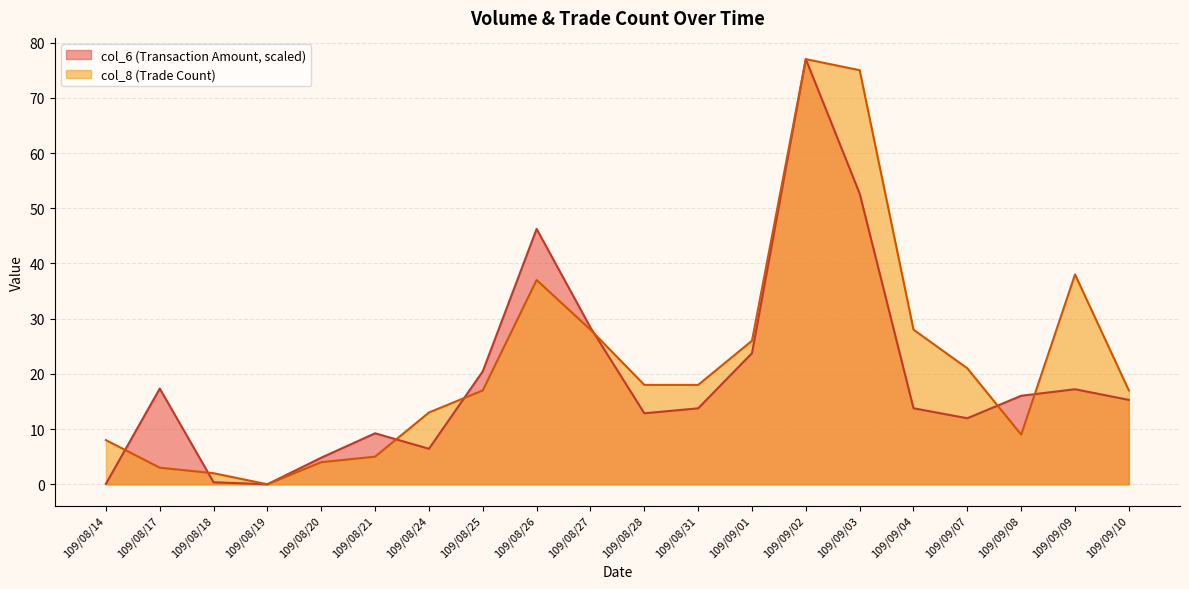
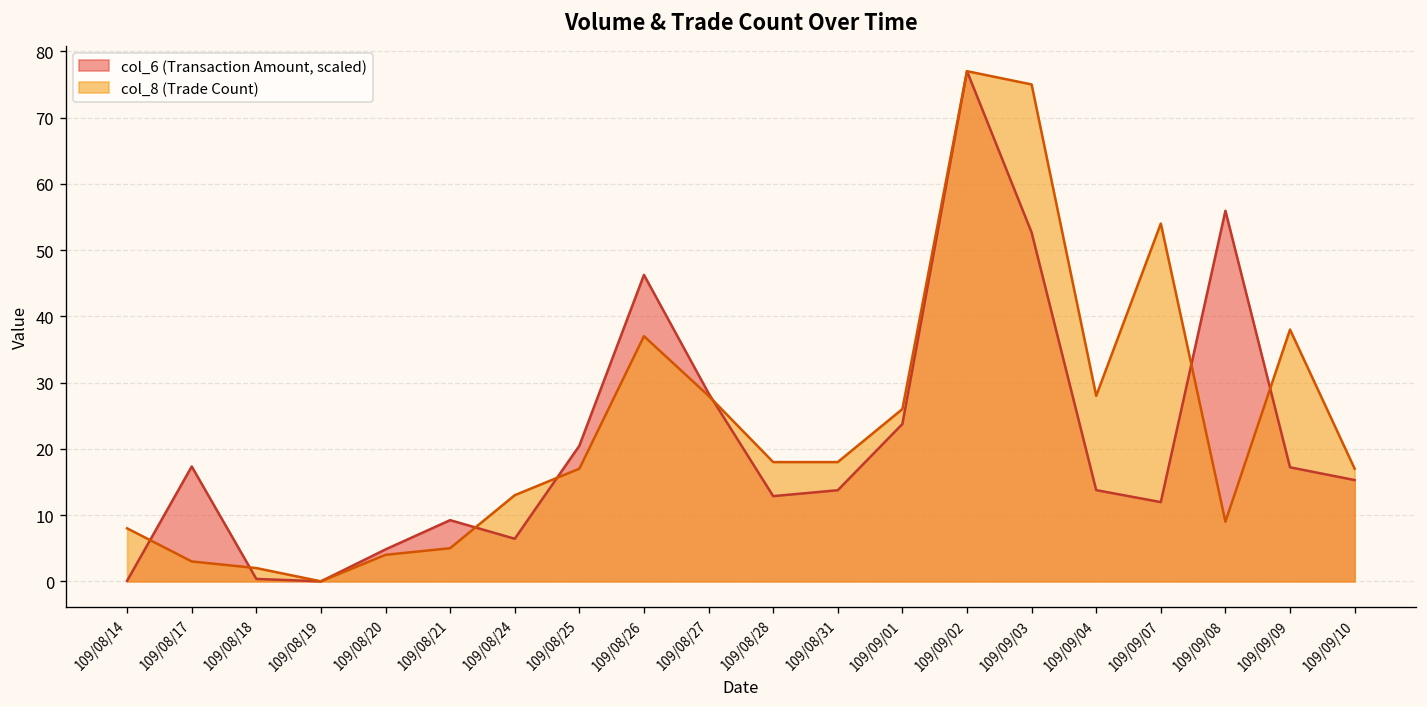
col_8 (Trade Count), 109/09/07: 21 -> 54
col_6 (Transaction Amount, scaled), 109/09/08: 16 -> 56
